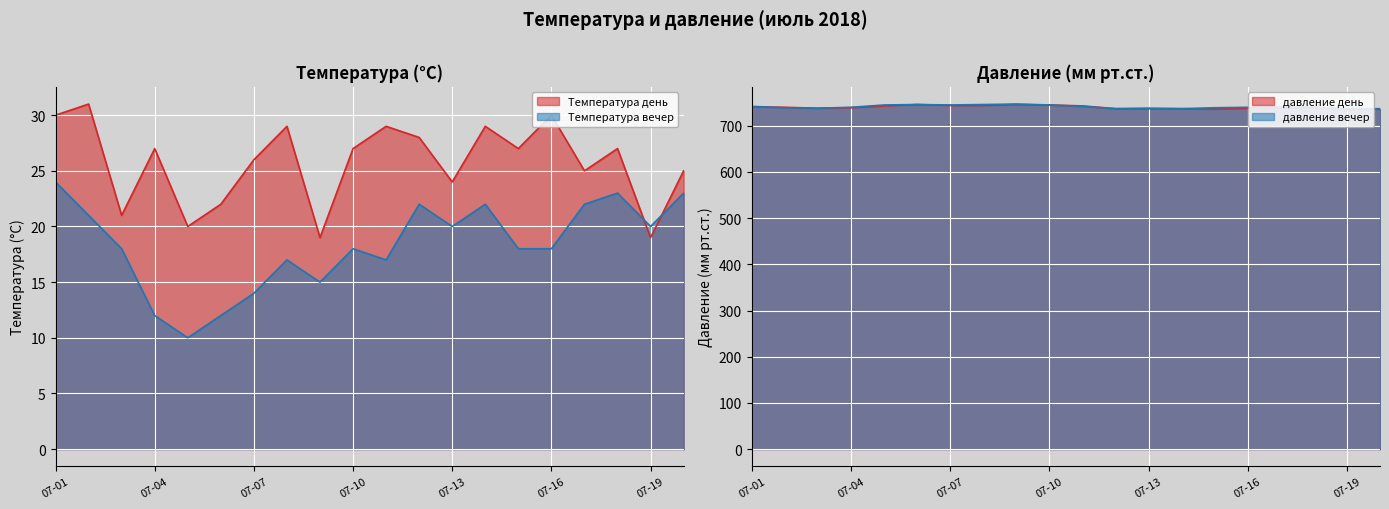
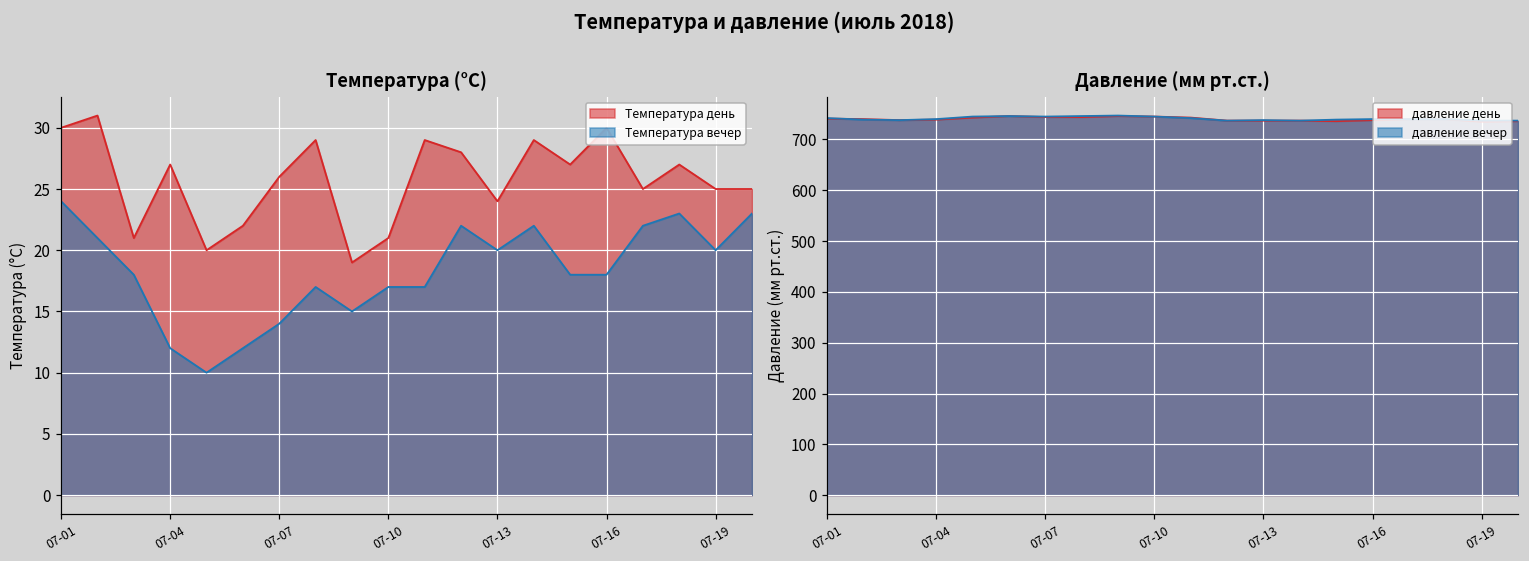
Температура (°C), Температура день, 07-10: 27 -> 21
Температура (°C), Температура вечер, 07-10: 18 -> 17
Температура (°C), Температура день, 07-19: 19 -> 25
